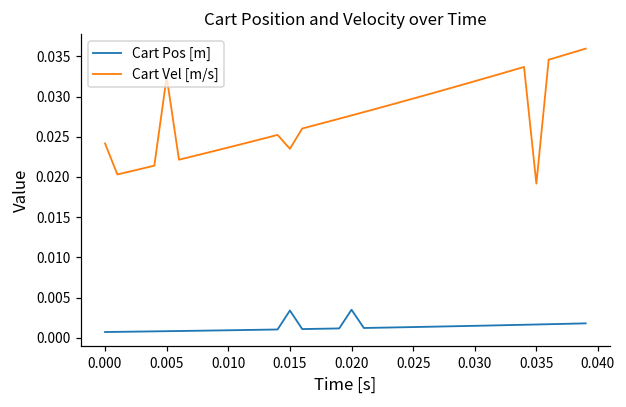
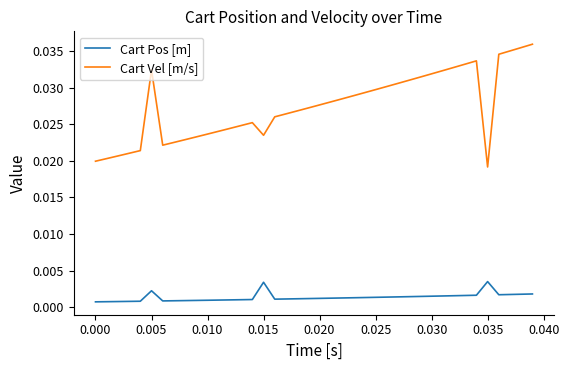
Cart Vel [m/s], 0.000: 0.024 -> 0.020
Cart Pos [m], 0.005: 0.001 -> 0.002
Cart Pos [m], 0.020: 0.003 -> 0.001
Cart Pos [m], 0.035: 0.002 -> 0.003
